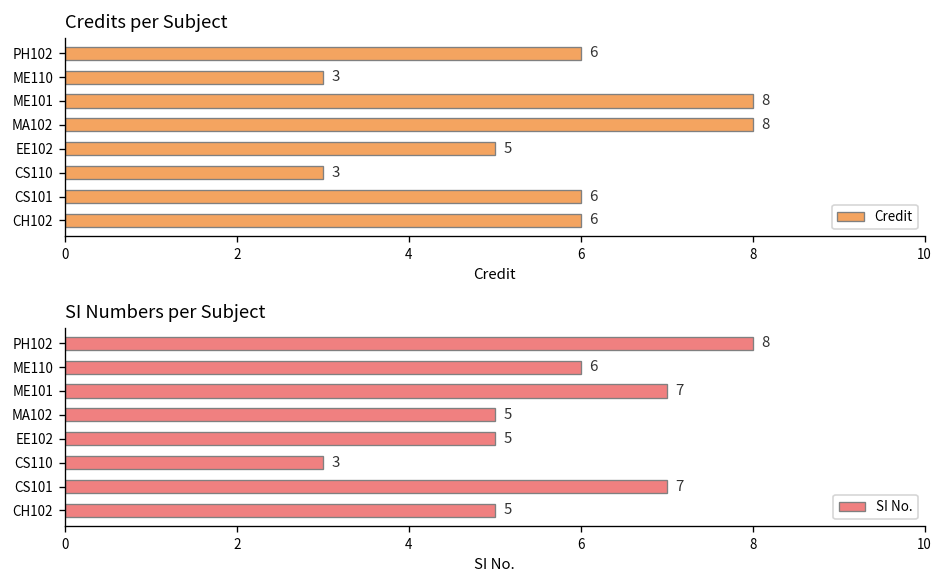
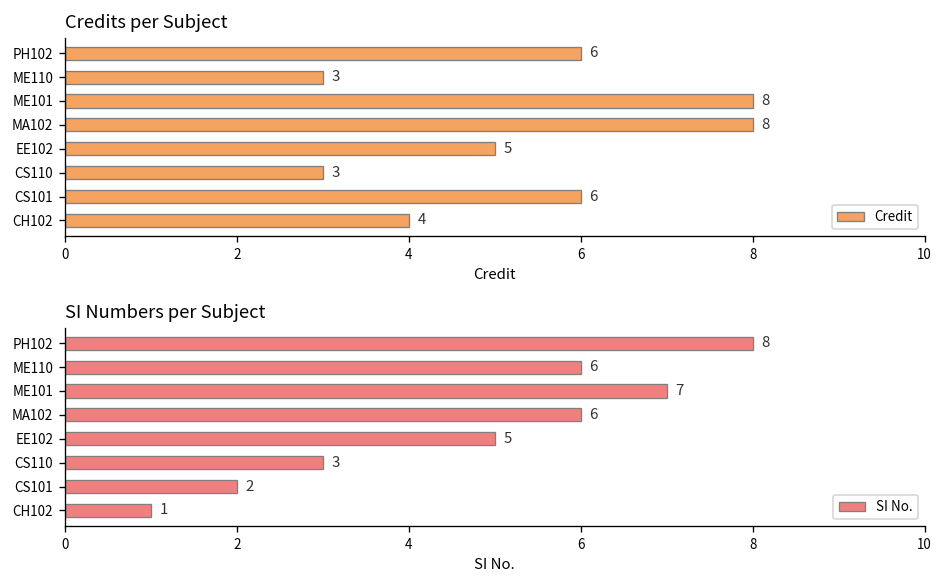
Credits per Subject, CH102: 6 -> 4
SI Numbers per Subject, MA102: 5 -> 6
SI Numbers per Subject, CS101: 7 -> 2
SI Numbers per Subject, CH102: 5 -> 1
